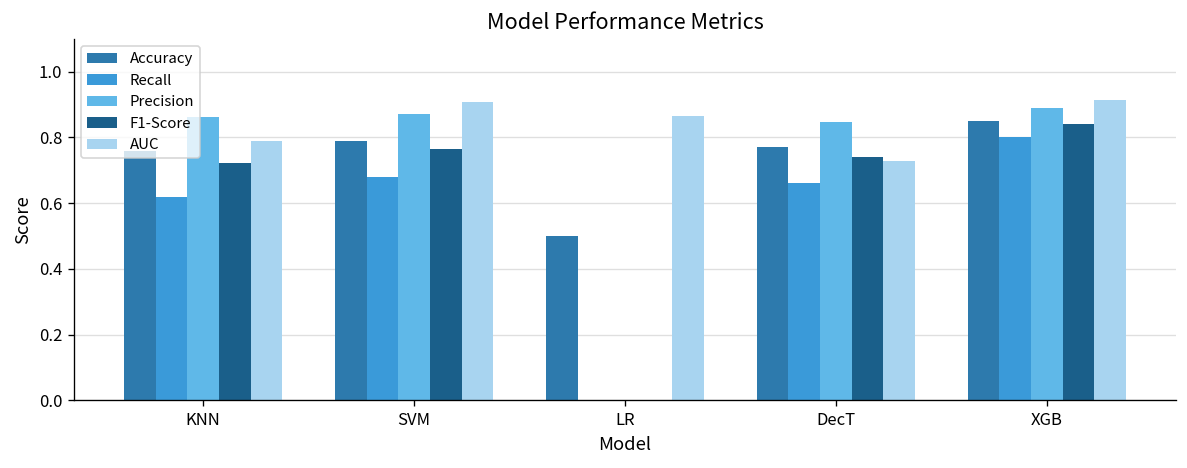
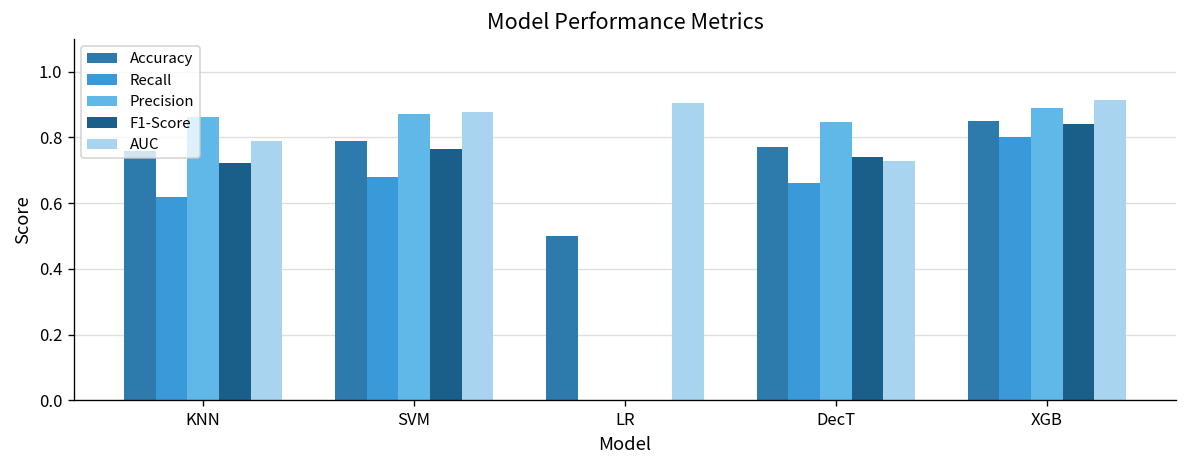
AUC, SVM: 0.91 -> 0.88
AUC, LR: 0.87 -> 0.91
